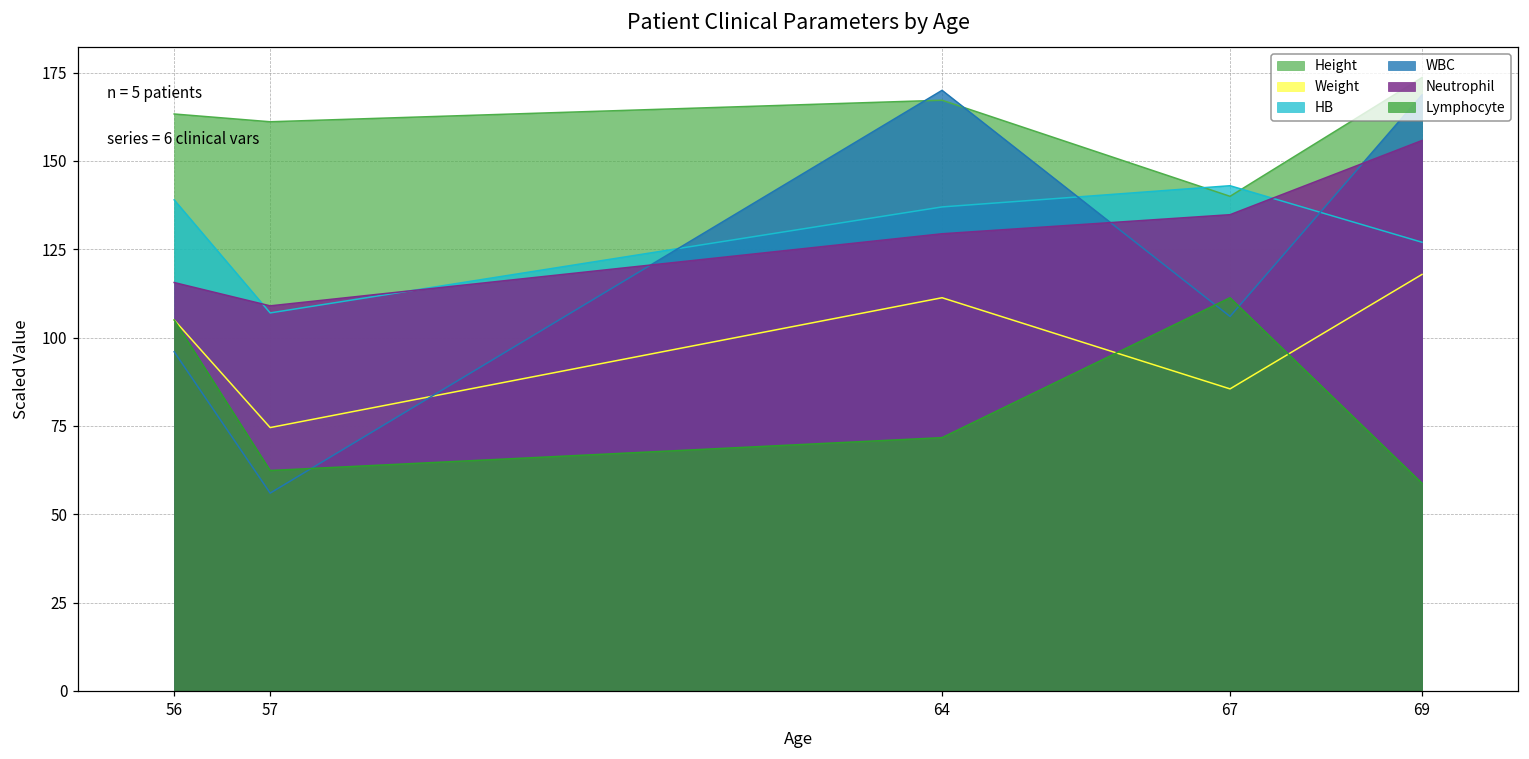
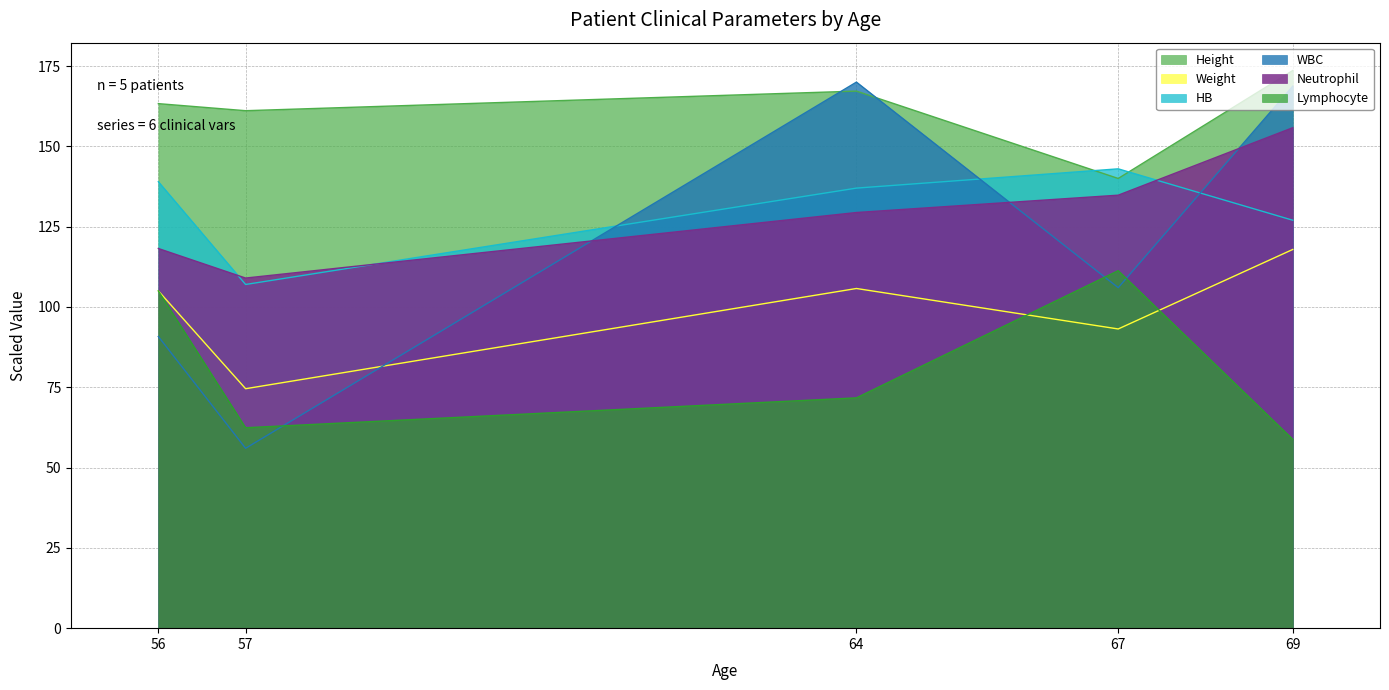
WBC, 56: 96 -> 91
Neutrophil, 56: 116 -> 118
Weight, 64: 111 -> 106
Weight, 67: 86 -> 93
